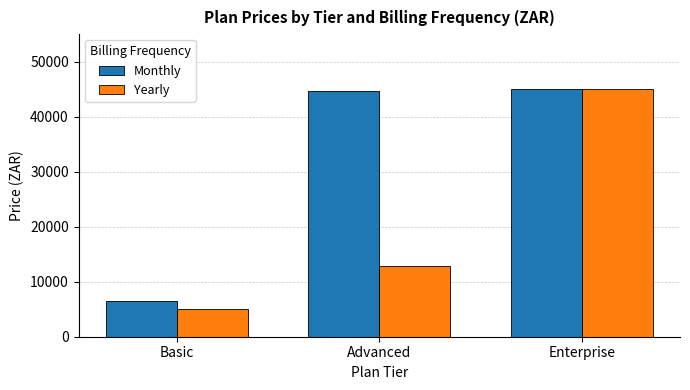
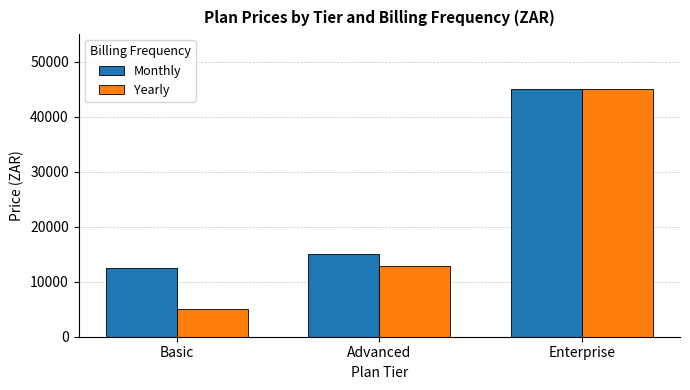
Monthly, Basic: 7000 -> 12000
Monthly, Advanced: 45000 -> 15000
